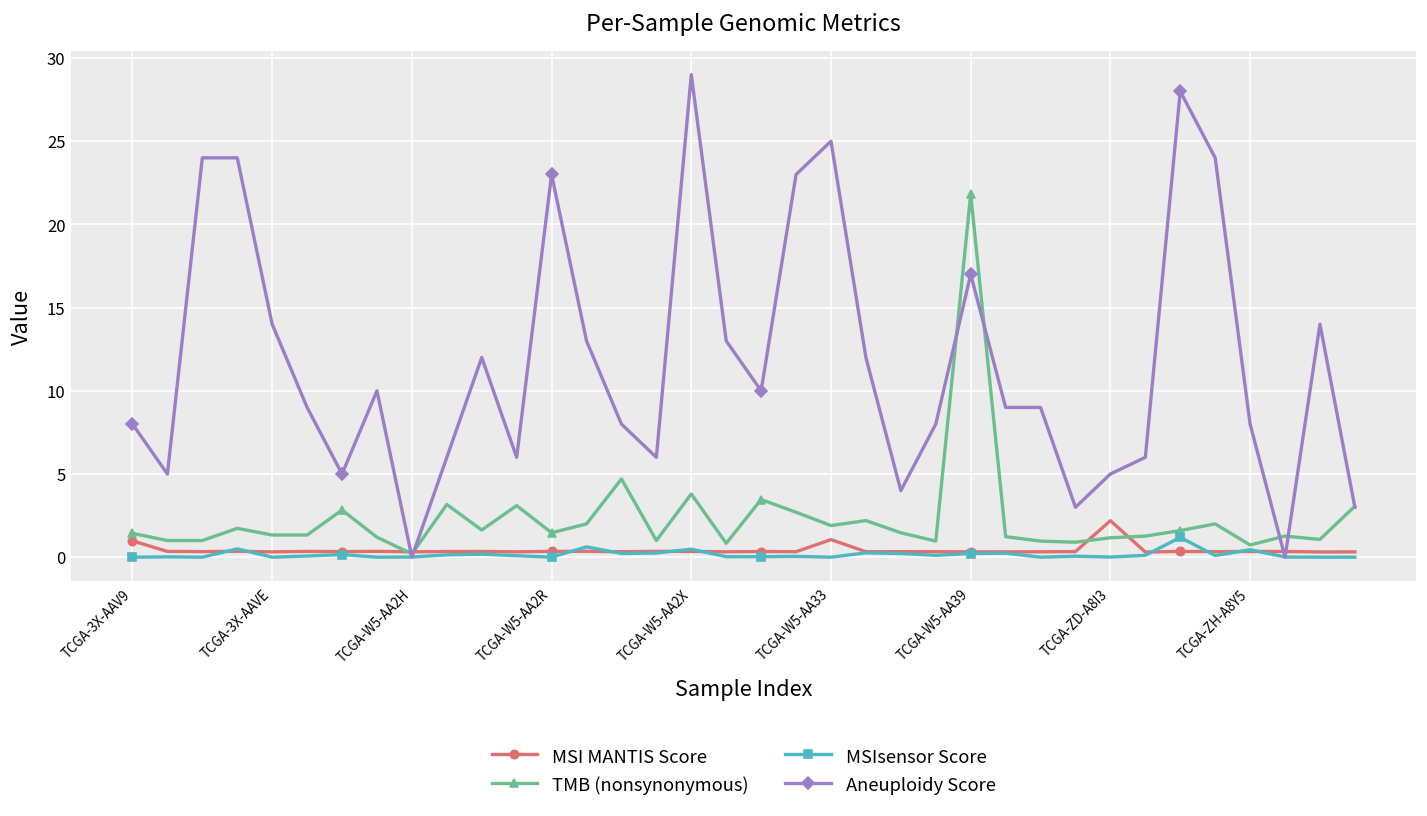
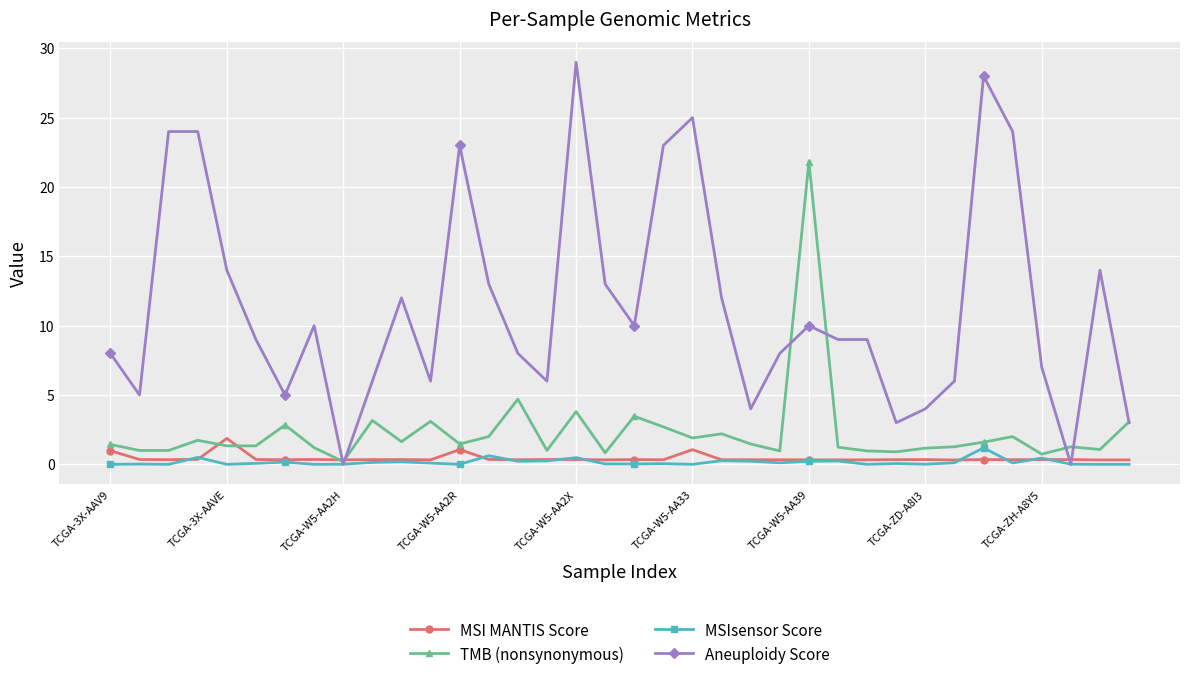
MSI MANTIS Score, TCGA-3X-AAVE: 0.3 -> 1.9
MSI MANTIS Score, TCGA-W5-AA2R: 0.3 -> 1.1
Aneuploidy Score, TCGA-W5-AA39: 17 -> 10
MSI MANTIS Score, TCGA-ZD-A8I3: 2.2 -> 0.3
Aneuploidy Score, TCGA-ZD-A8I3: 5 -> 4
Aneuploidy Score, TCGA-ZH-A8Y5: 8 -> 7
